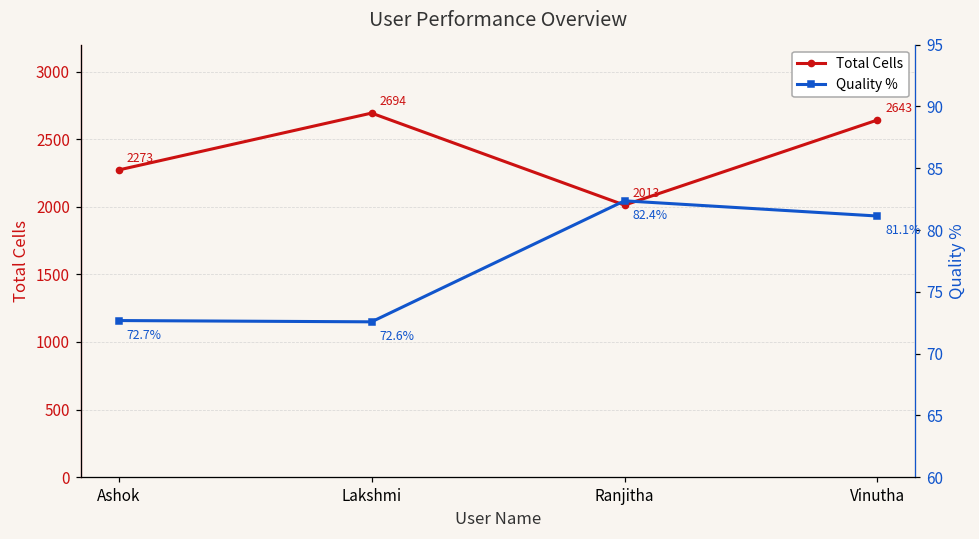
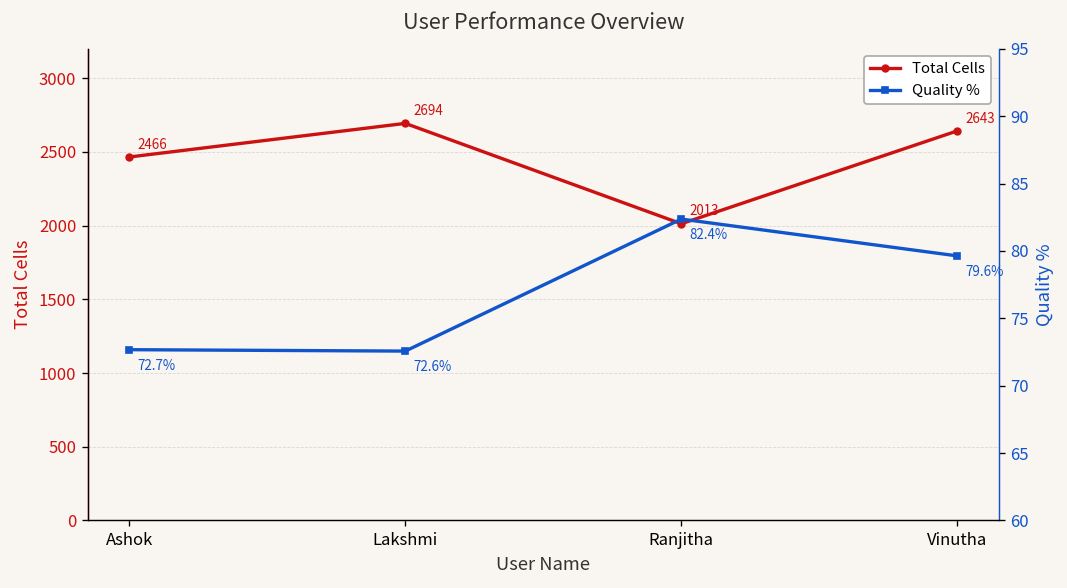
Total Cells, Ashok: 2273 -> 2466
Quality %, Vinutha: 81.1% -> 79.6%
